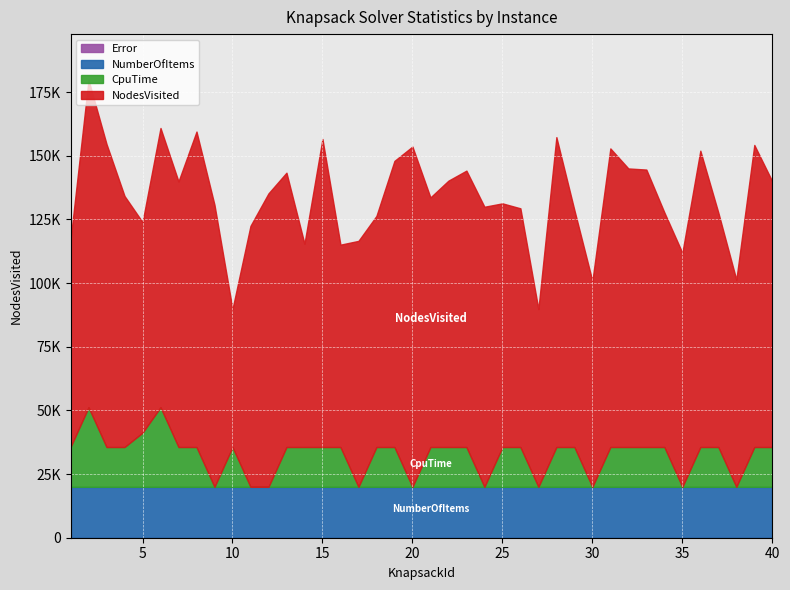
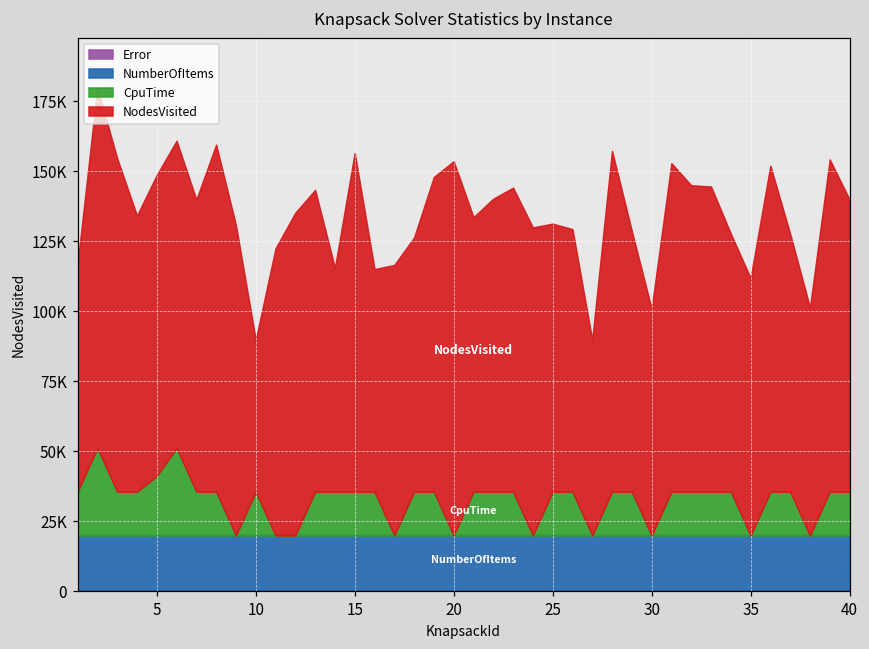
NodesVisited, 5: 83000 -> 107000
